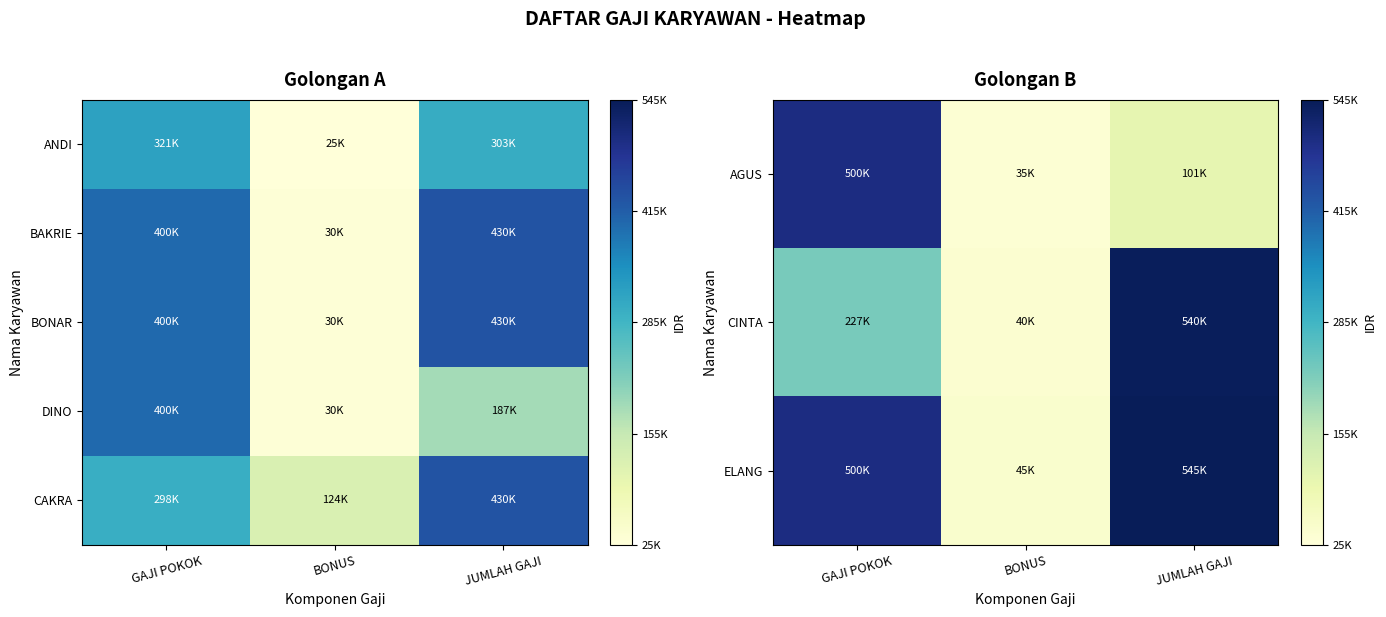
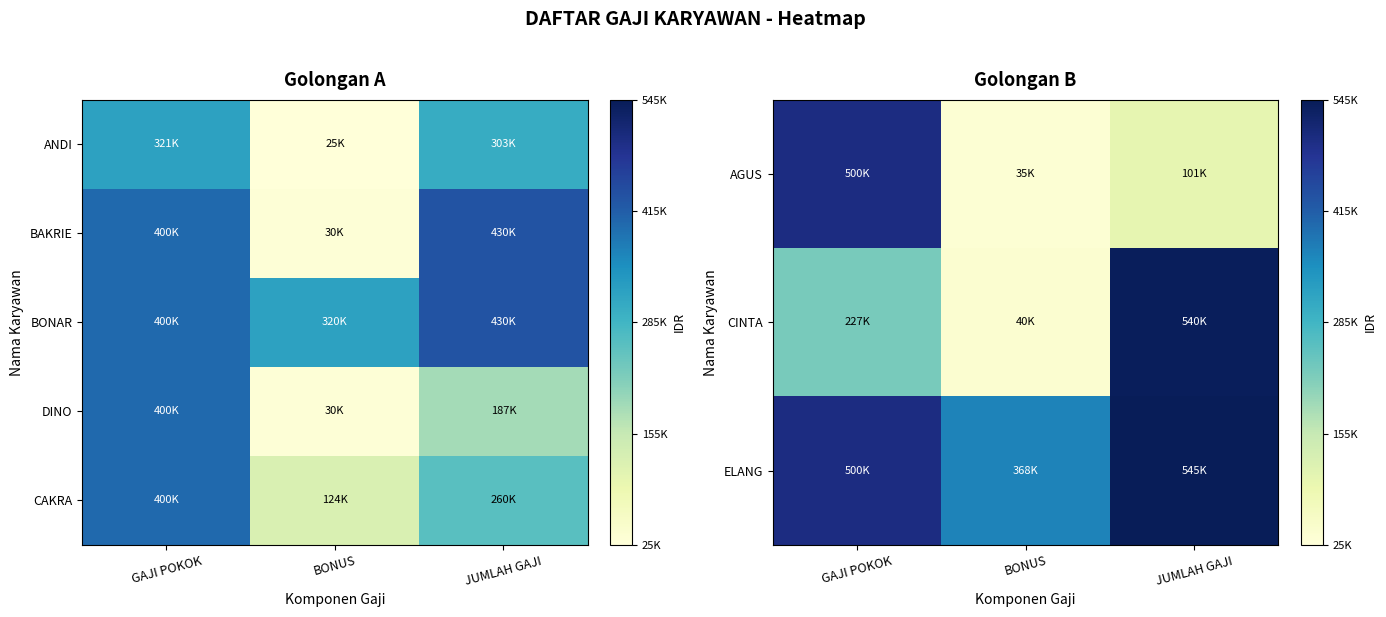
Golongan A, BONAR, BONUS: 30K -> 320K
Golongan A, CAKRA, GAJI POKOK: 298K -> 400K
Golongan A, CAKRA, JUMLAH GAJI: 430K -> 260K
Golongan B, ELANG, BONUS: 45K -> 368K
